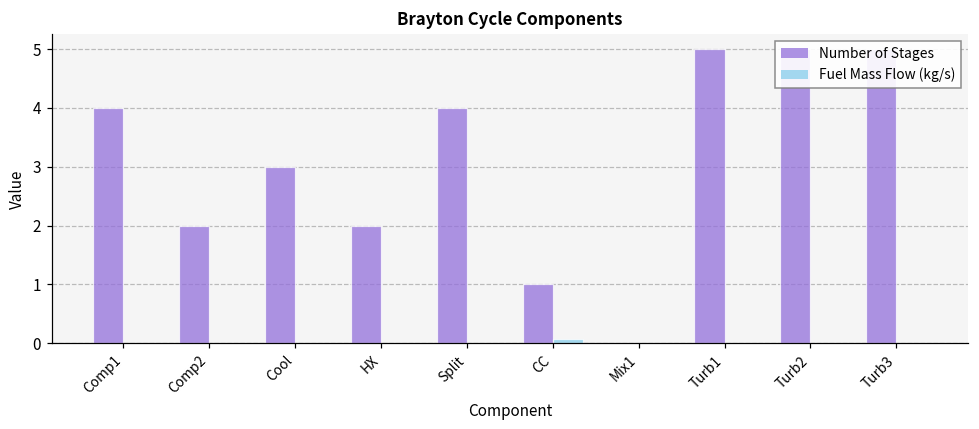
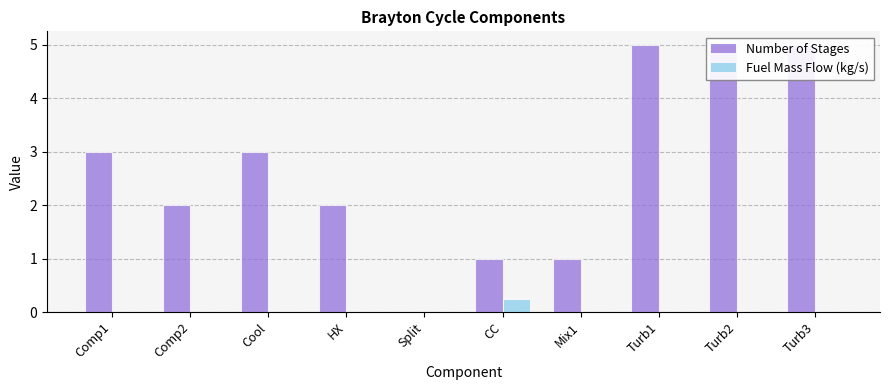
Number of Stages, Comp1: 4 -> 3
Number of Stages, Split: 4 -> 0
Fuel Mass Flow (kg/s), CC: 0.1 -> 0.2
Number of Stages, Mix1: 0 -> 1
